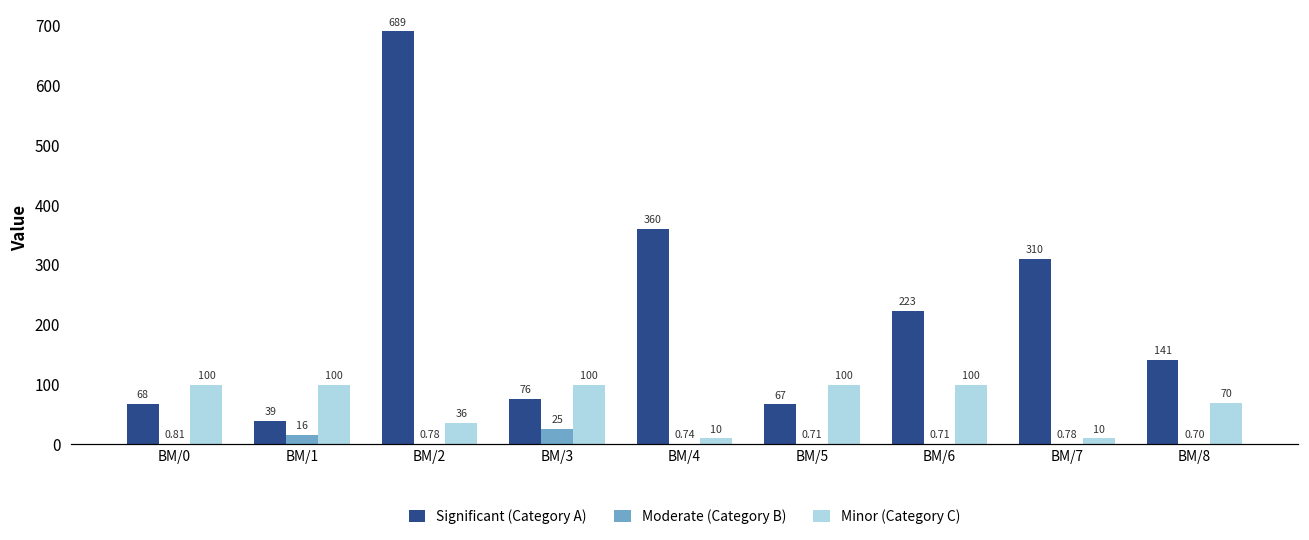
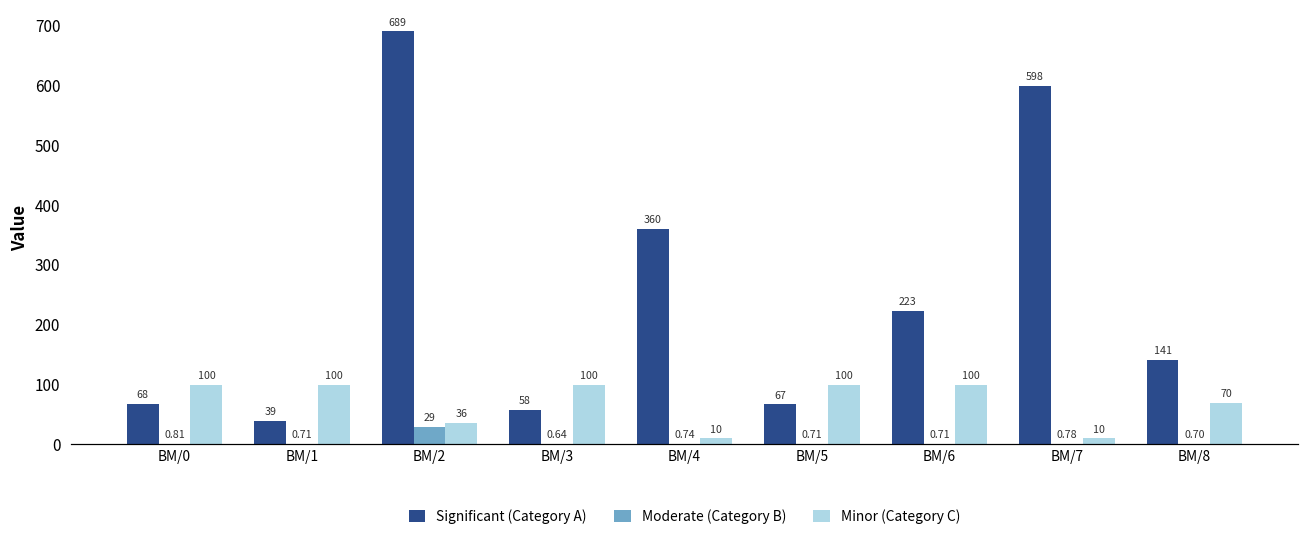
Moderate (Category B), BM/1: 16 -> 0.71
Moderate (Category B), BM/2: 0.78 -> 29
Significant (Category A), BM/3: 76 -> 58
Moderate (Category B), BM/3: 25 -> 0.64
Significant (Category A), BM/7: 310 -> 598
